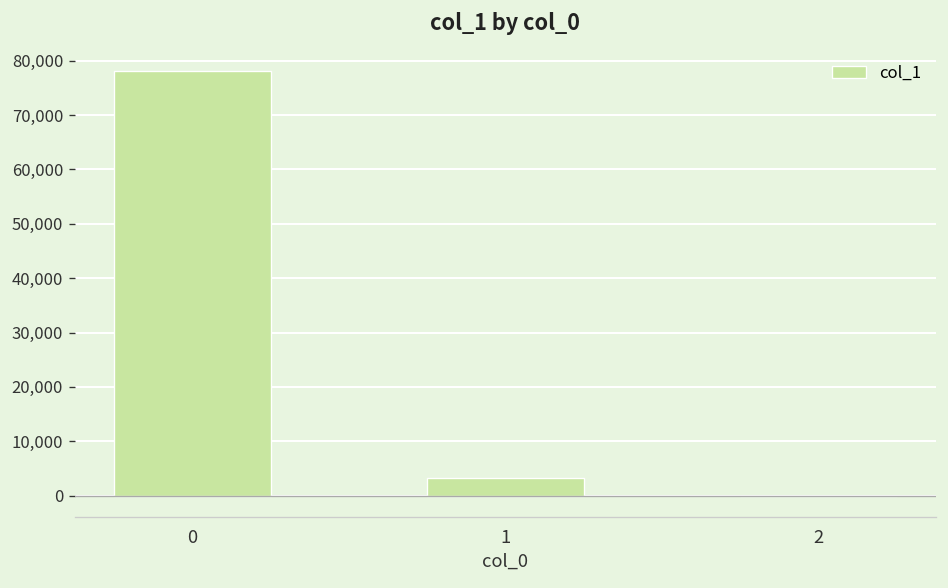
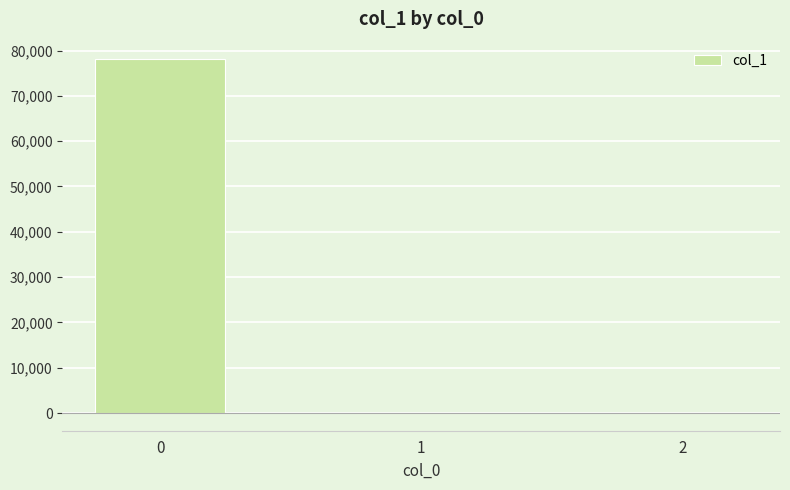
1: 3,000 -> 0
